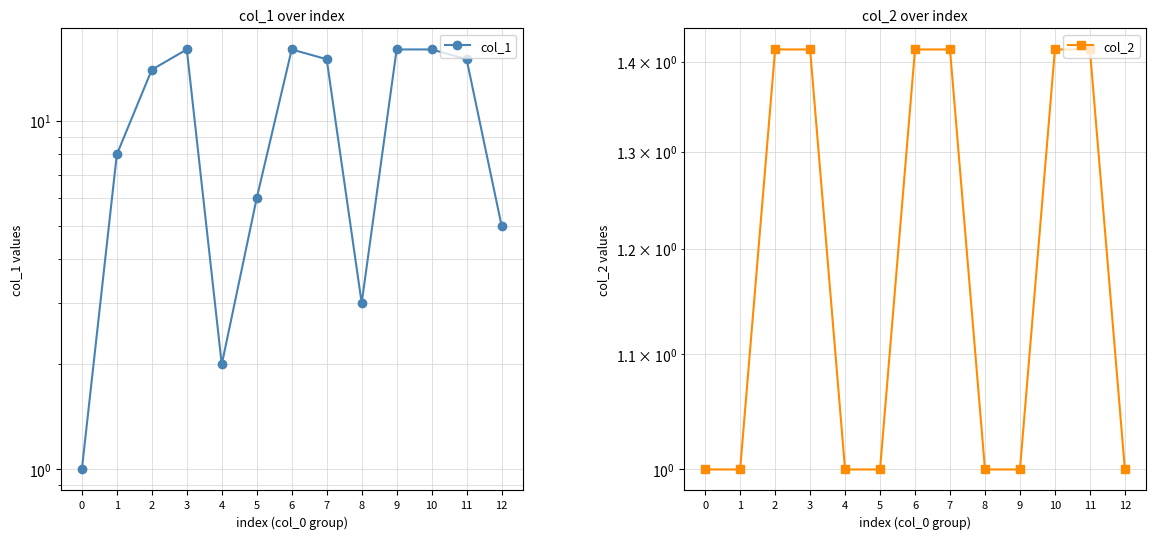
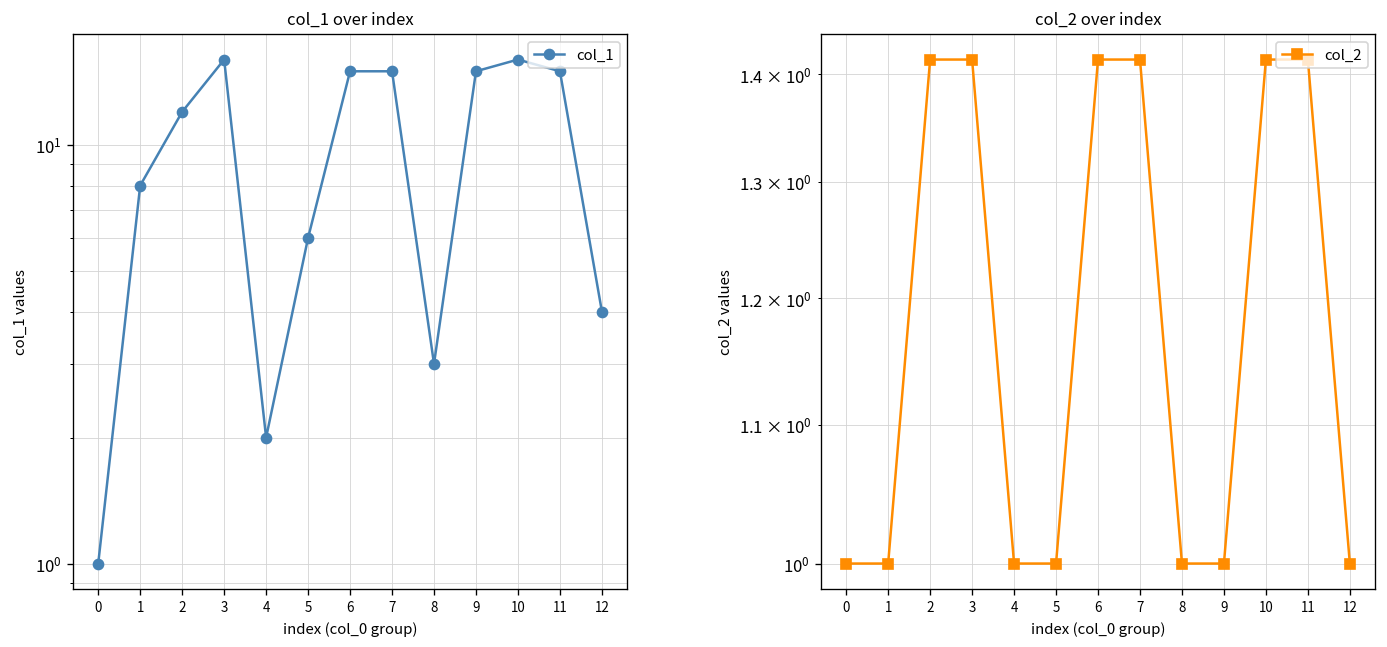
col_1 over index, 2: 14 -> 12
col_1 over index, 6: 16 -> 15
col_1 over index, 9: 16 -> 15
col_1 over index, 12: 5 -> 4
